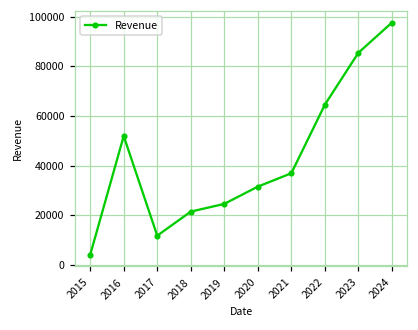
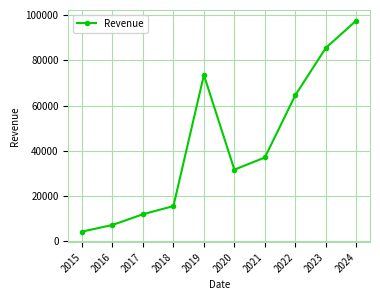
2016: 52000 -> 7000
2018: 21000 -> 15000
2019: 25000 -> 74000
